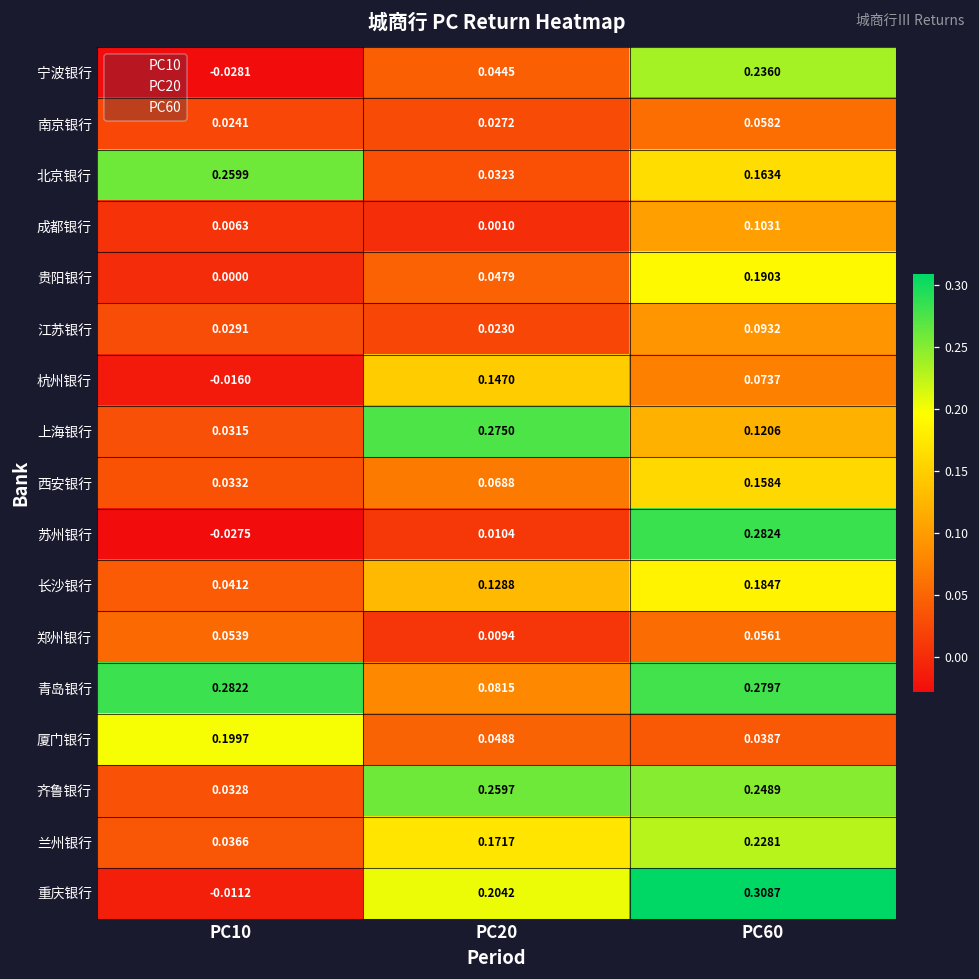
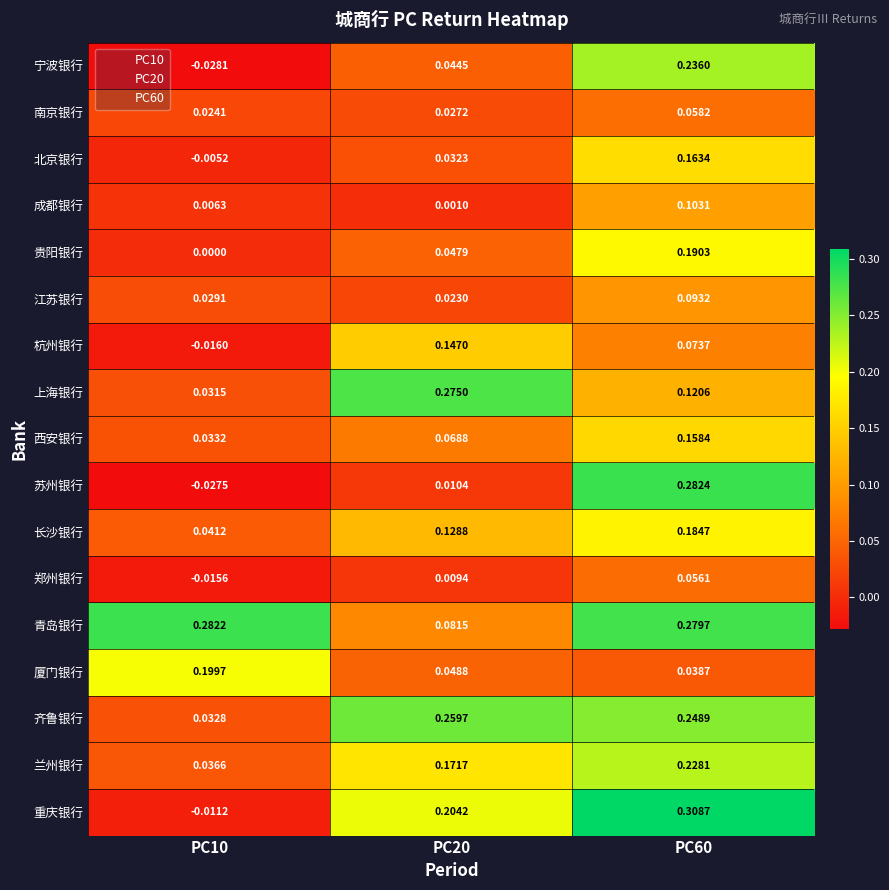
北京银行, PC10: 0.2599 -> -0.0052
郑州银行, PC10: 0.0539 -> -0.0156
